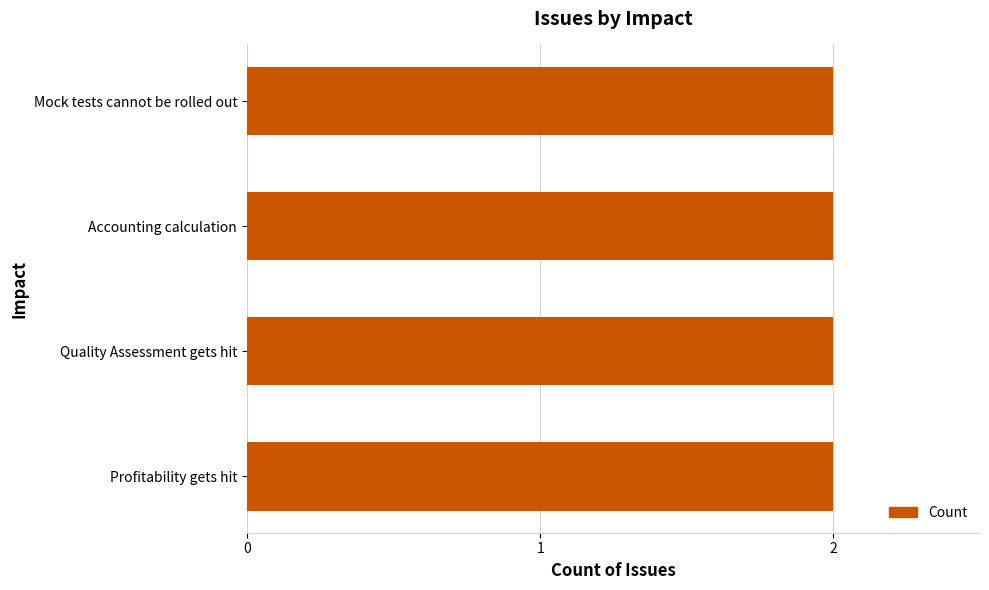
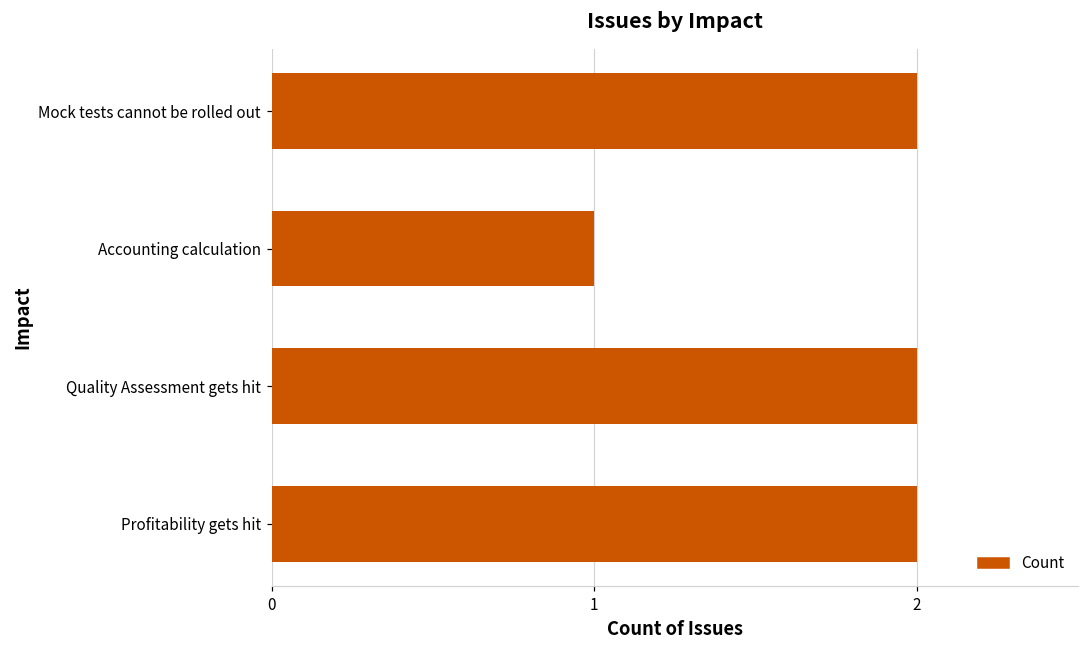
Accounting calculation: 2 -> 1
